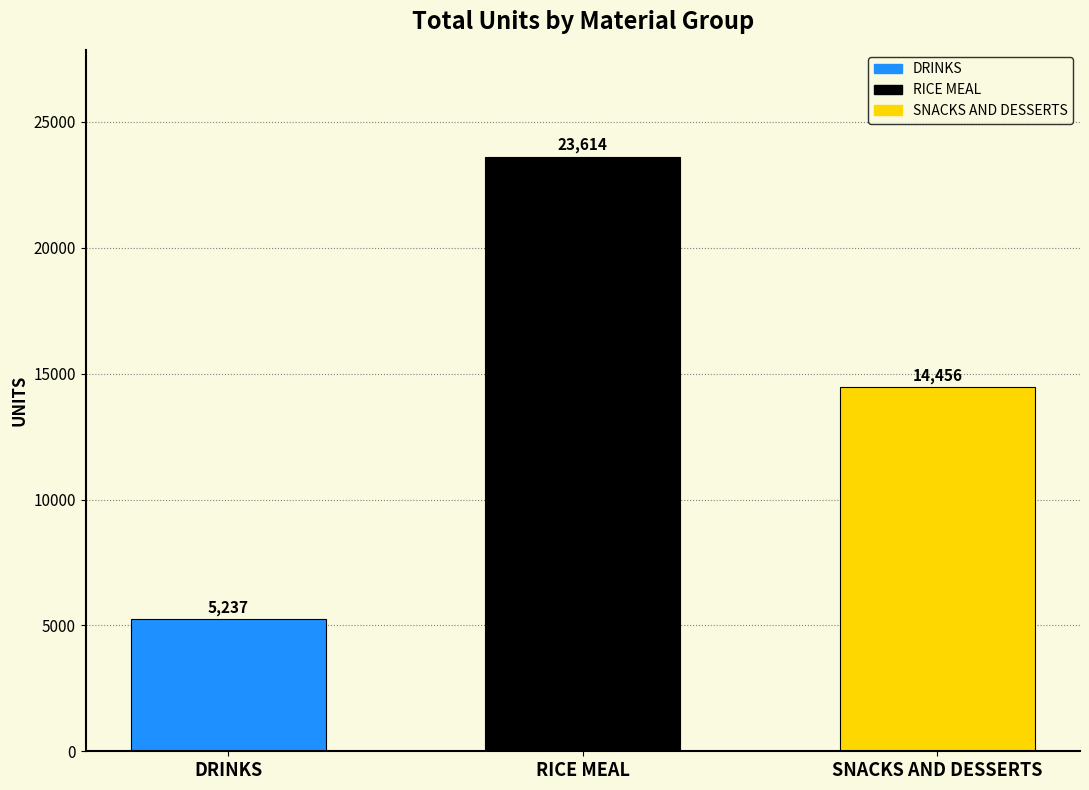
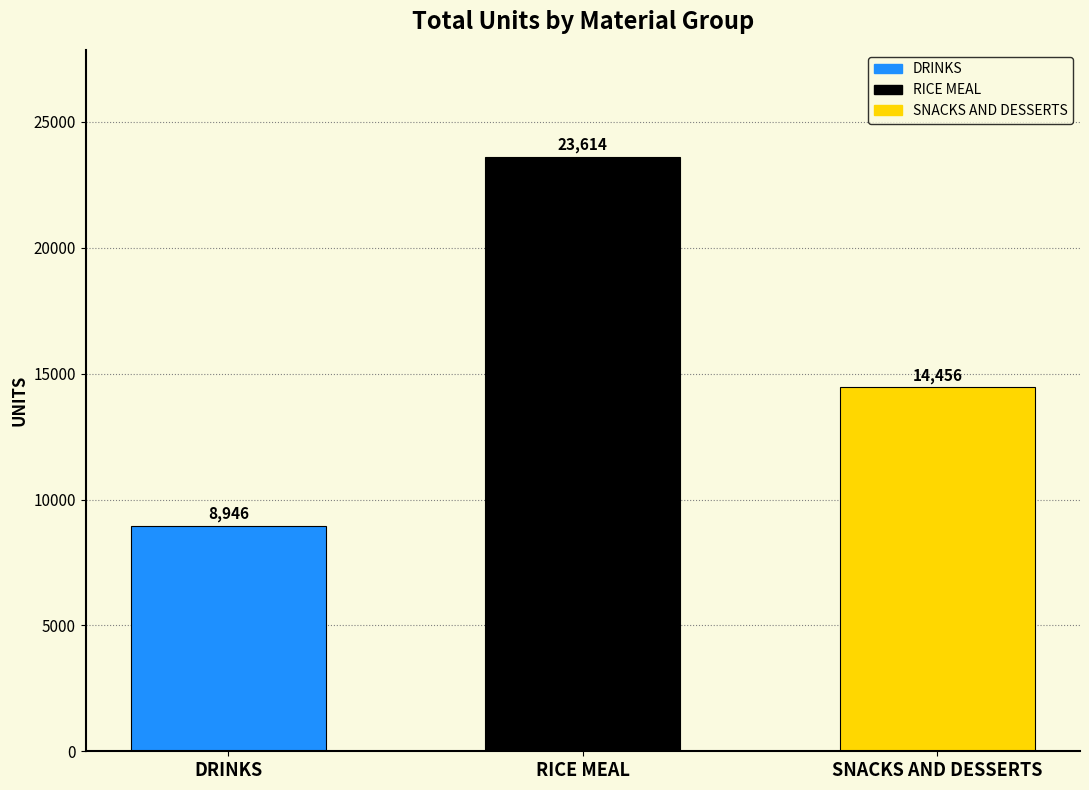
DRINKS: 5,237 -> 8,946
